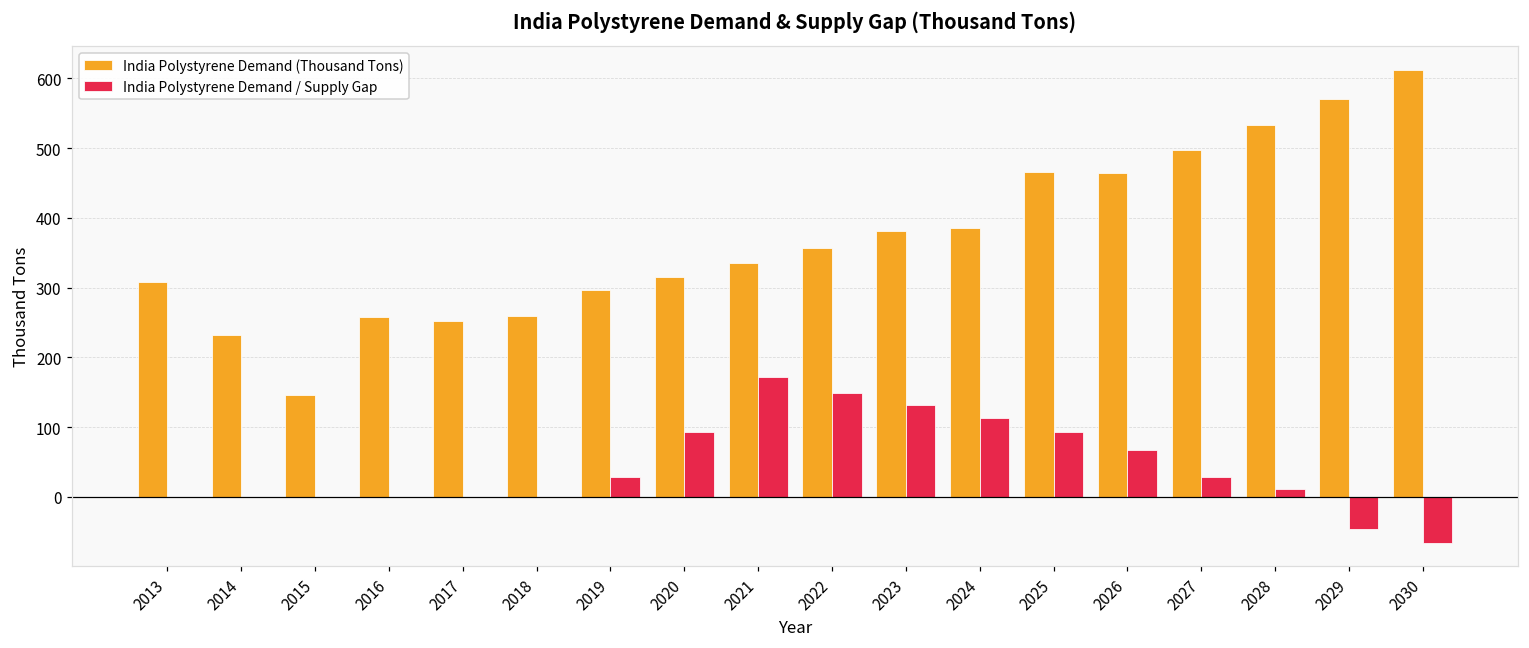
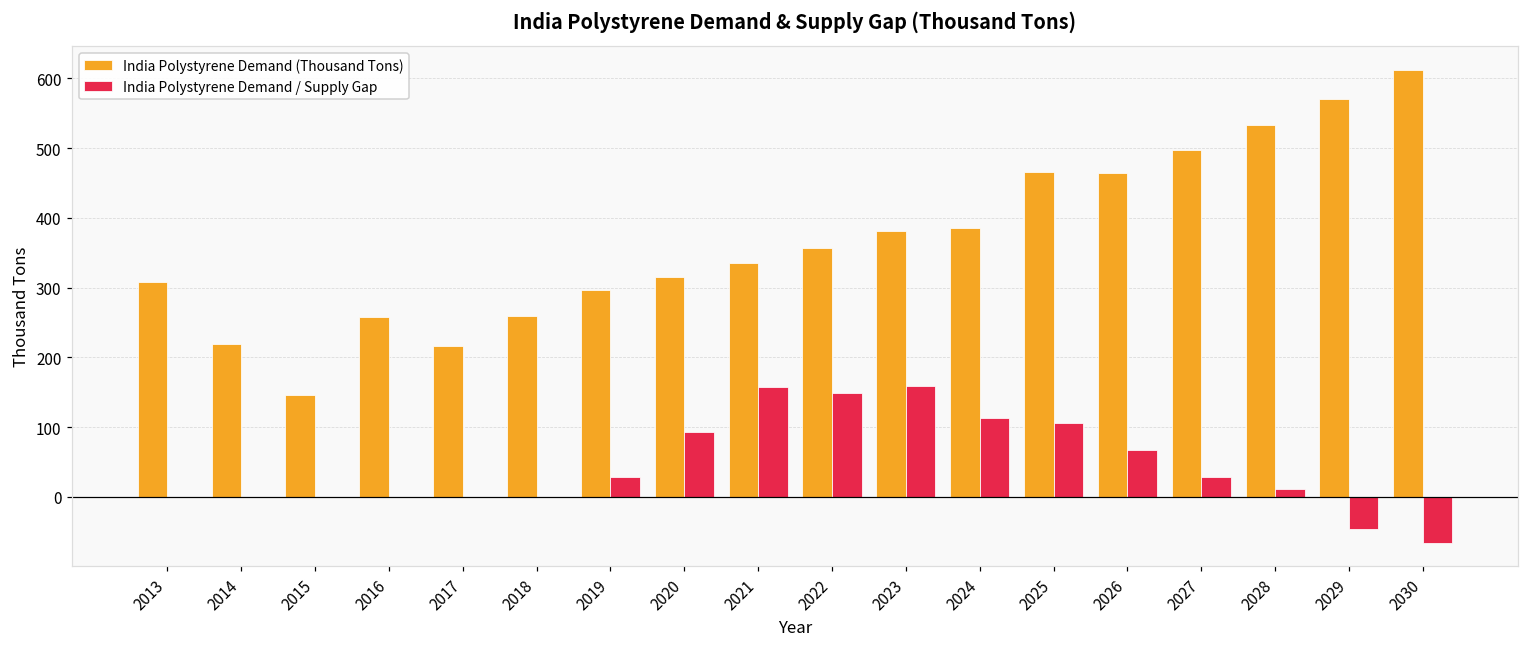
India Polystyrene Demand (Thousand Tons), 2014: 230 -> 220
India Polystyrene Demand (Thousand Tons), 2017: 250 -> 220
India Polystyrene Demand / Supply Gap, 2021: 170 -> 160
India Polystyrene Demand / Supply Gap, 2023: 130 -> 160
India Polystyrene Demand / Supply Gap, 2025: 90 -> 110
